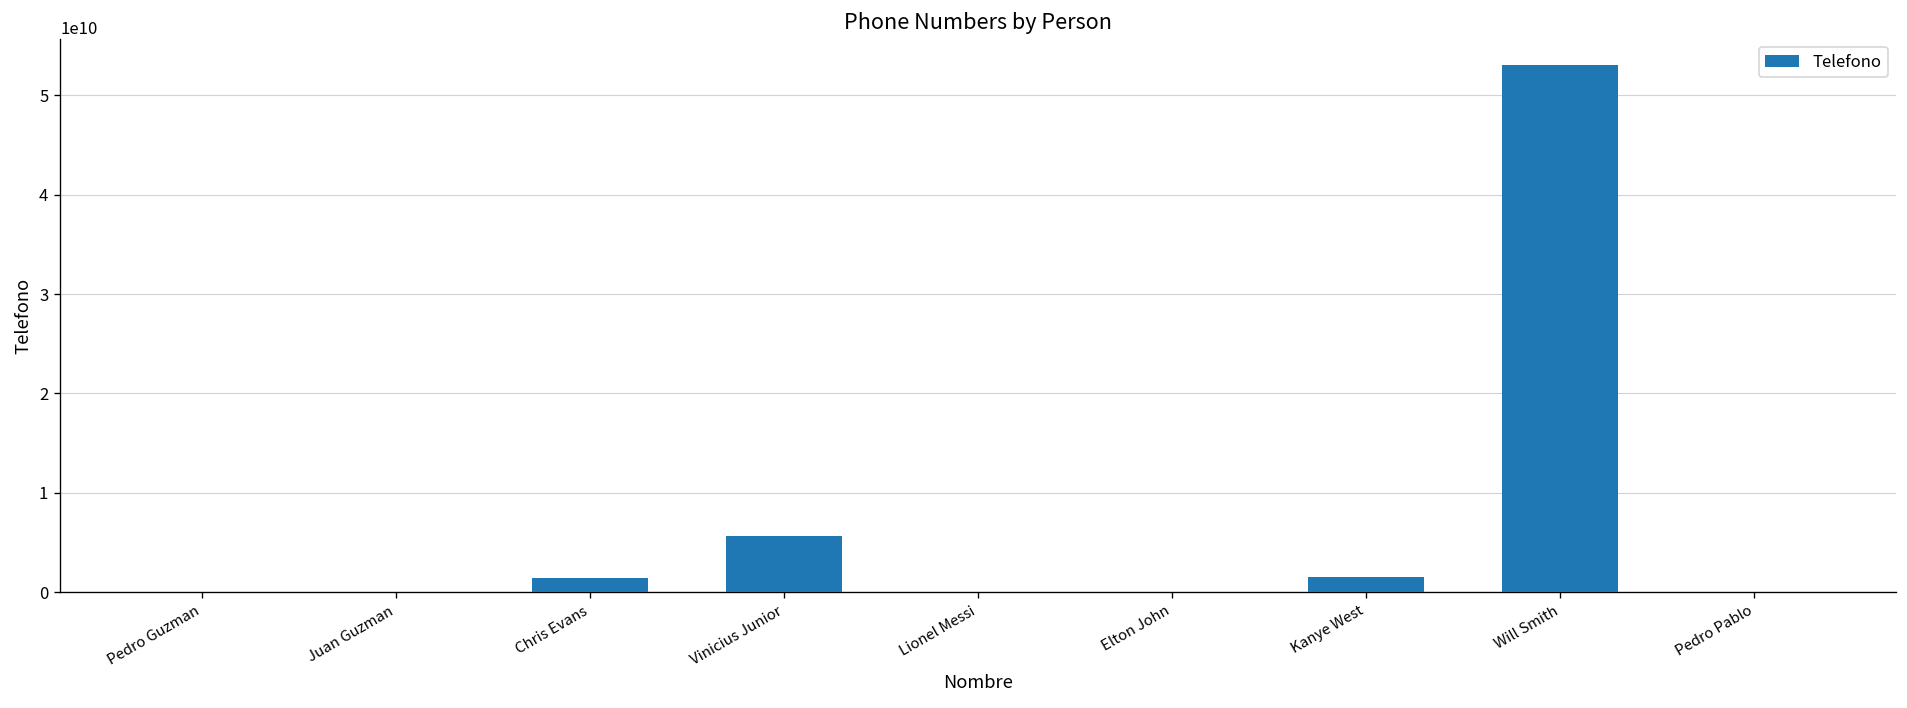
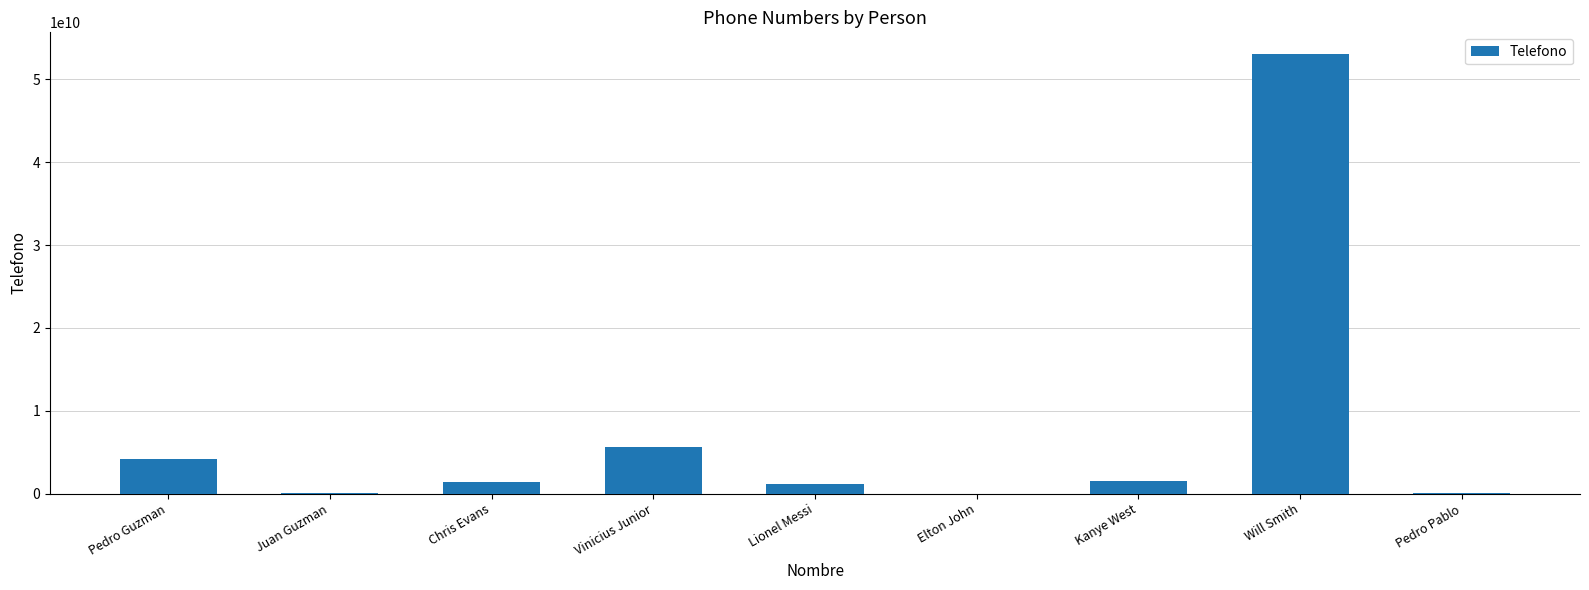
Pedro Guzman: 0 -> 4000000000
Lionel Messi: 0 -> 1000000000
